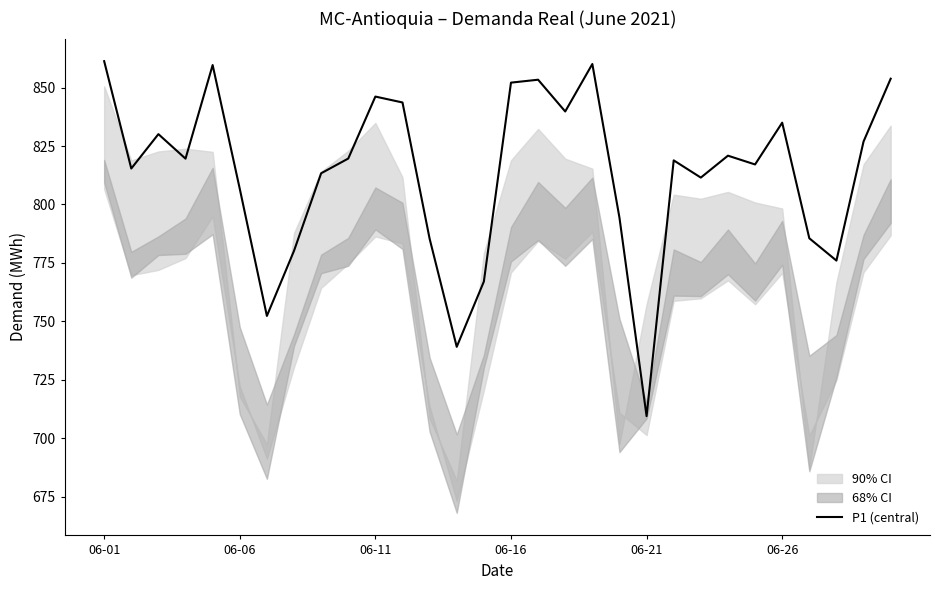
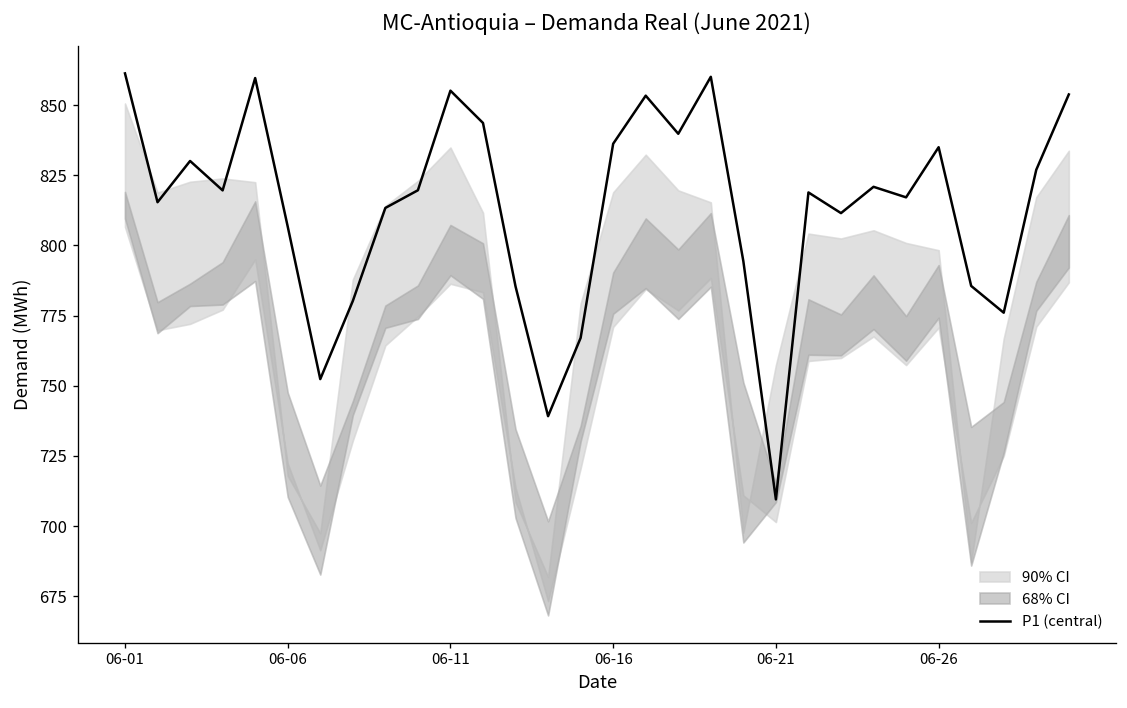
P1 (central), 06-11: 846 -> 855
P1 (central), 06-16: 852 -> 836
